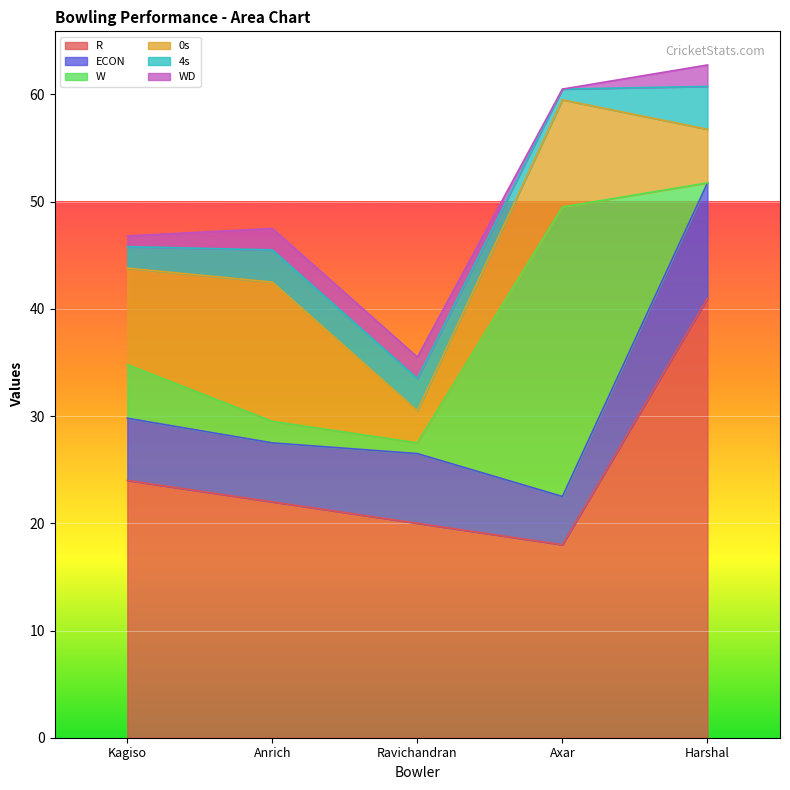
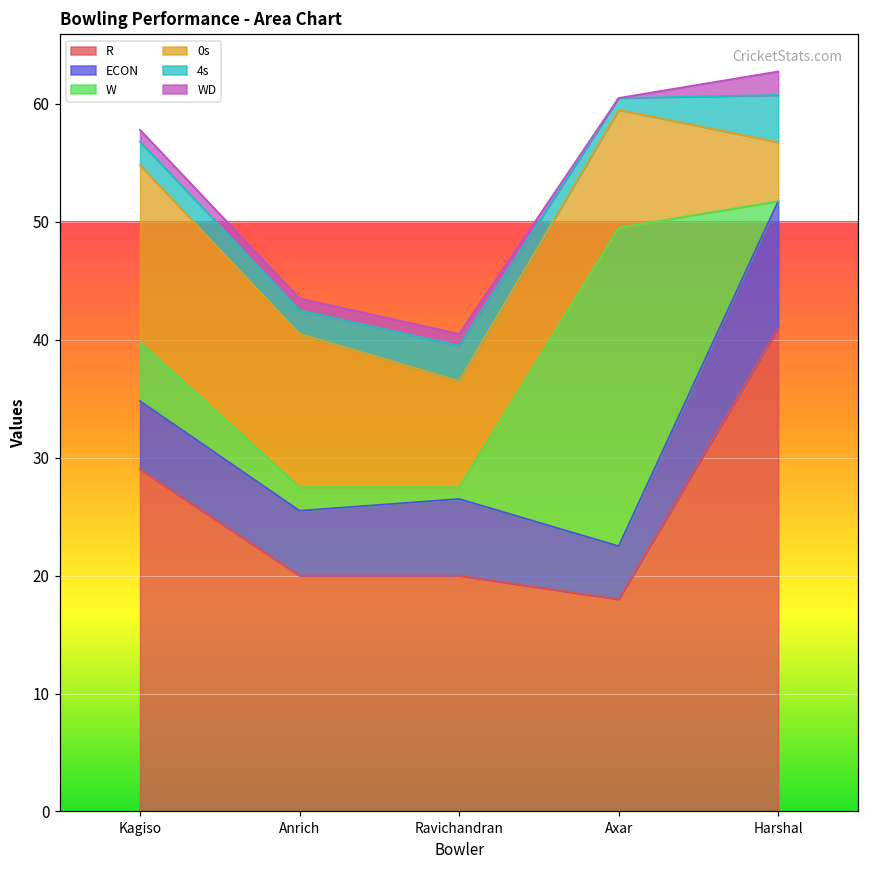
R, Kagiso: 24 -> 29
0s, Kagiso: 9 -> 15
R, Anrich: 22 -> 20
4s, Anrich: 3 -> 2
WD, Anrich: 2 -> 1
0s, Ravichandran: 3 -> 9
WD, Ravichandran: 2 -> 1
